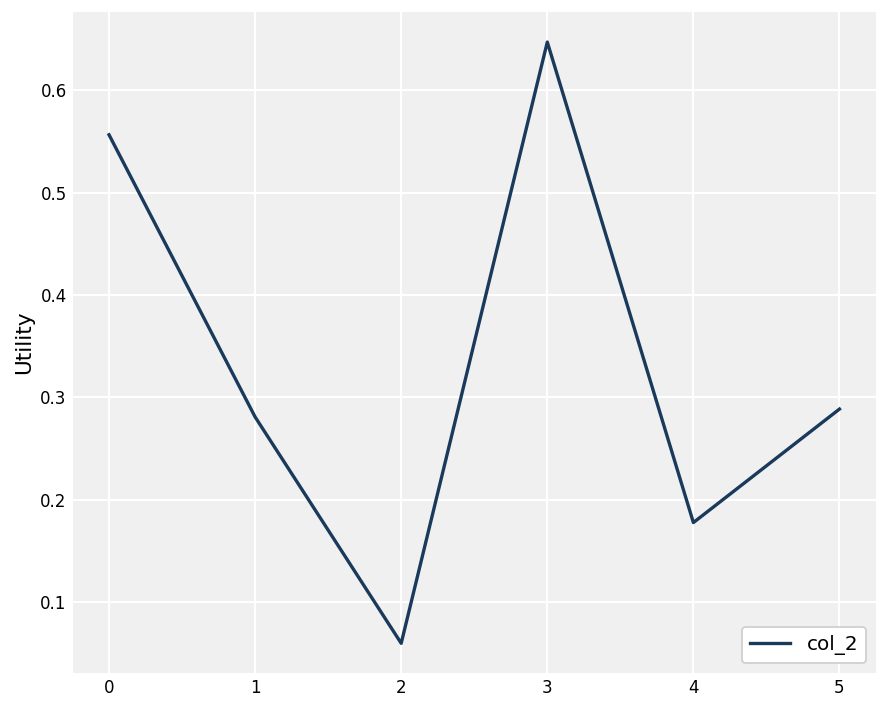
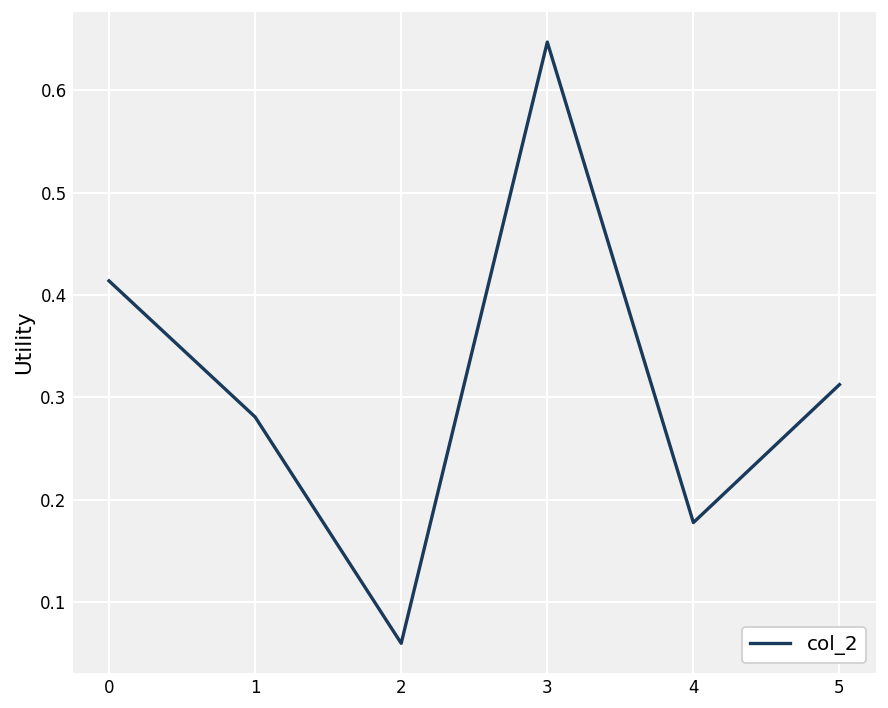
0: 0.56 -> 0.41
5: 0.29 -> 0.31
